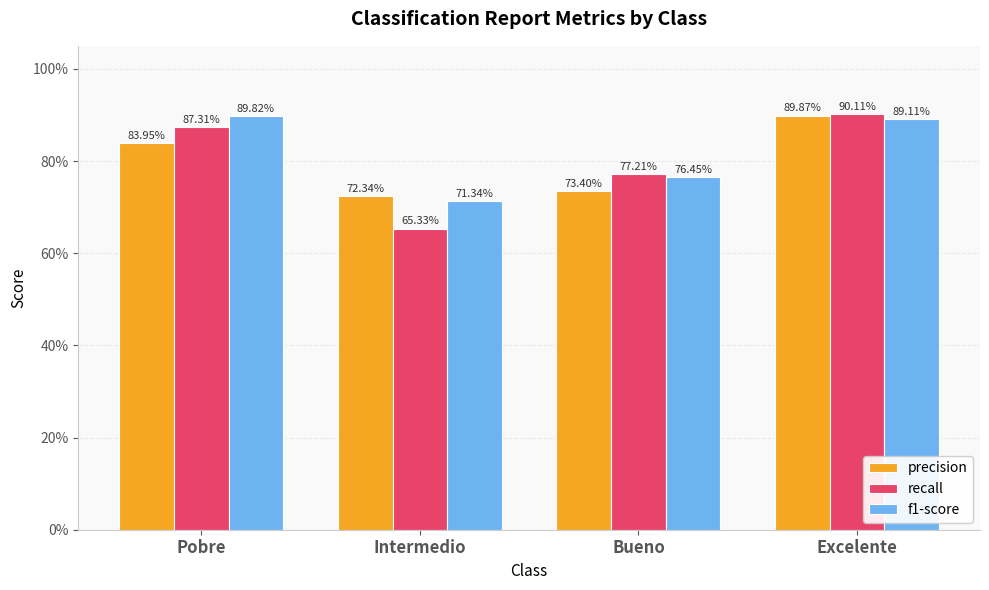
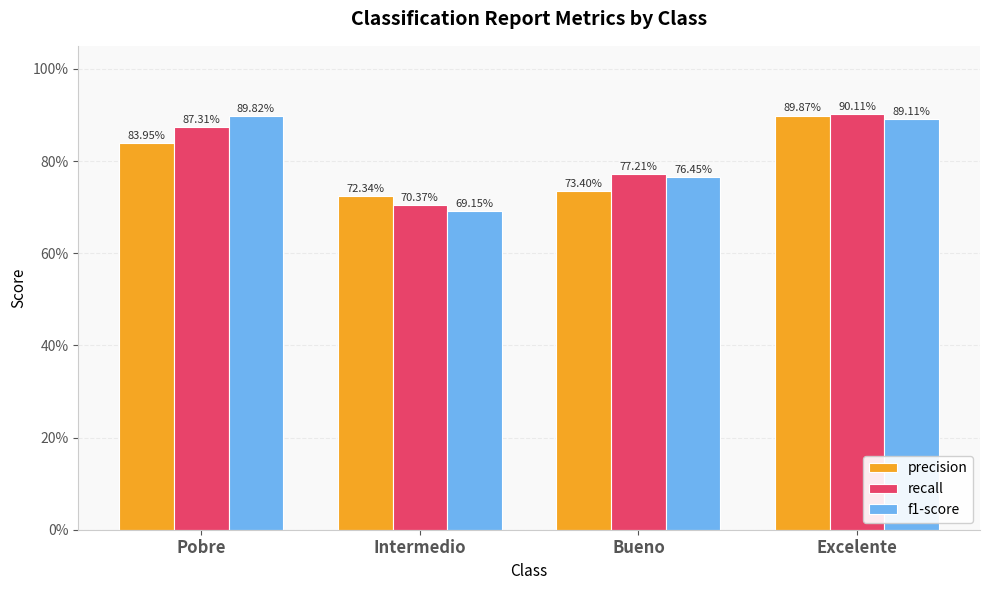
recall, Intermedio: 65.33% -> 70.37%
f1-score, Intermedio: 71.34% -> 69.15%
